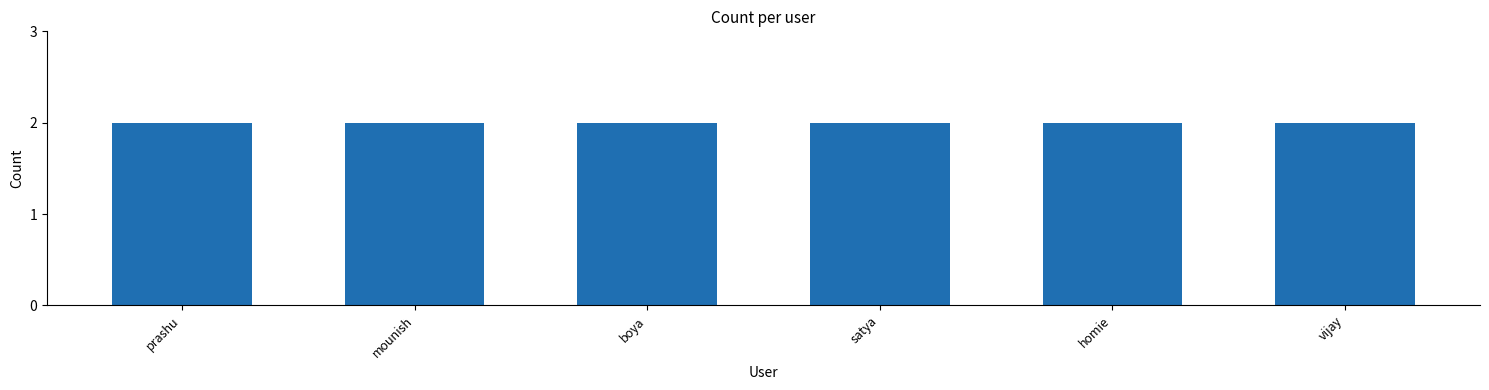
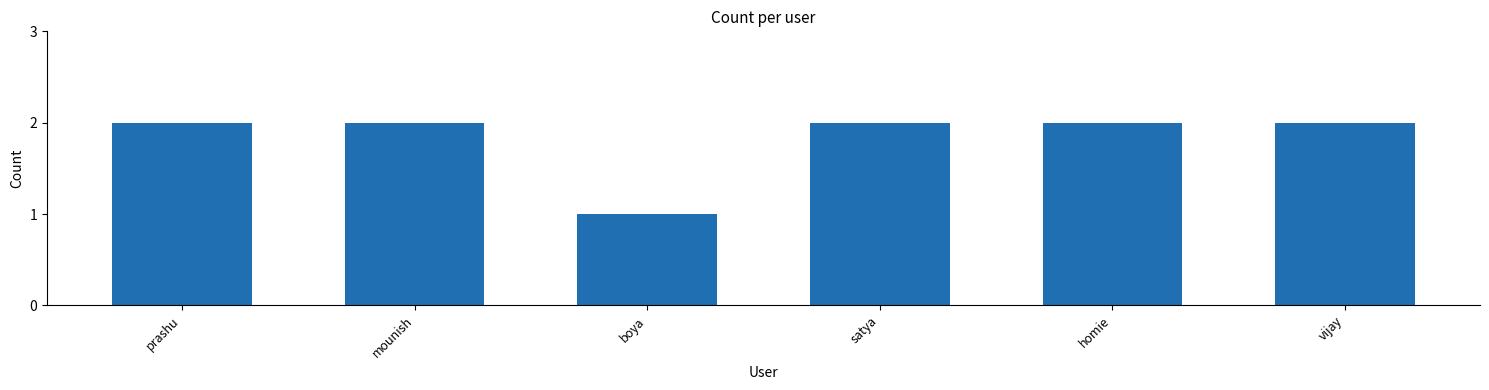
boya: 2 -> 1
